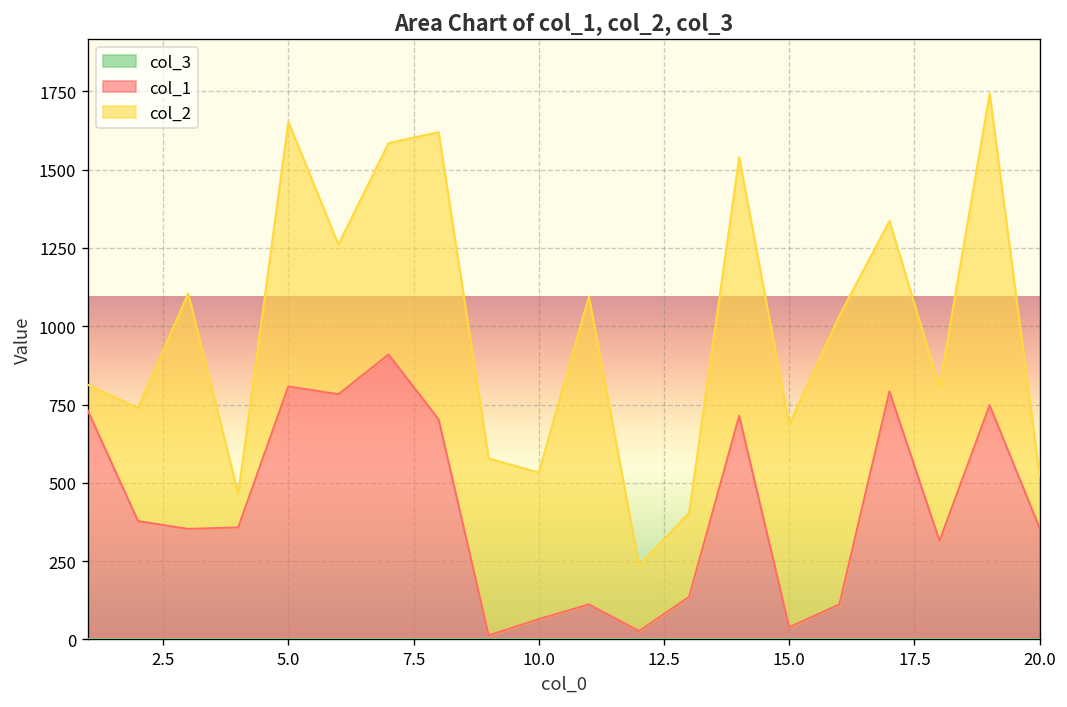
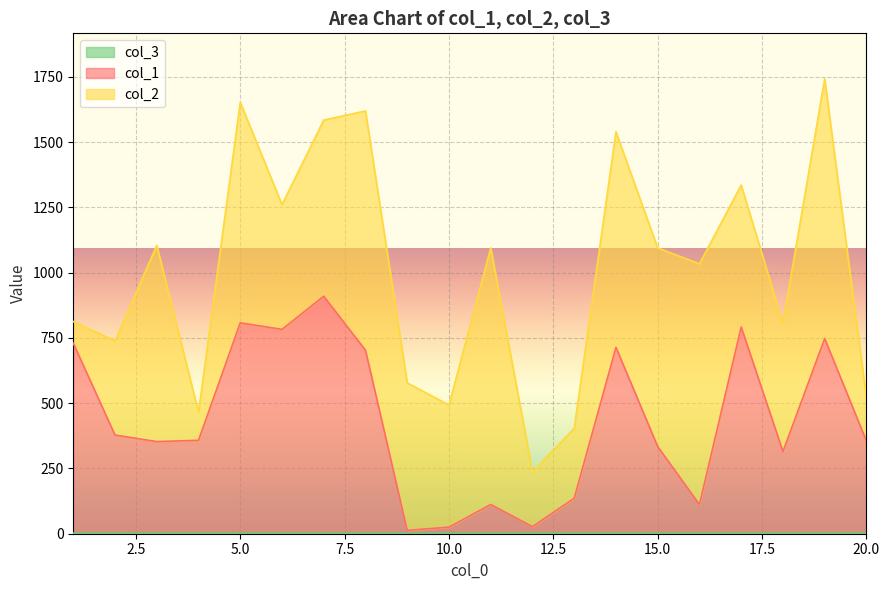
col_1, 10.0: 70 -> 30
col_1, 15.0: 40 -> 330
col_2, 15.0: 650 -> 760
